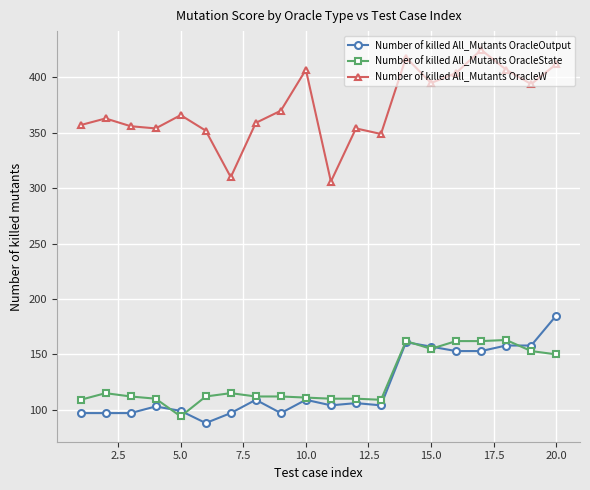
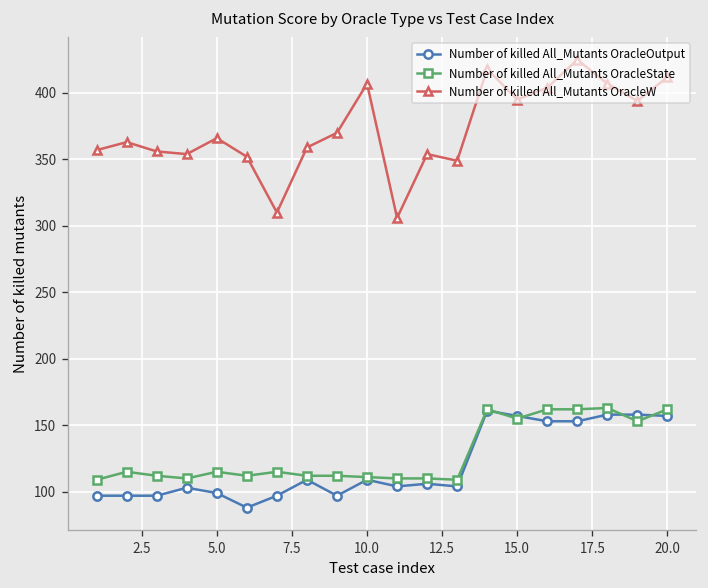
Number of killed All_Mutants OracleState, 5.0: 94 -> 115
Number of killed All_Mutants OracleOutput, 20.0: 185 -> 157
Number of killed All_Mutants OracleState, 20.0: 150 -> 162
